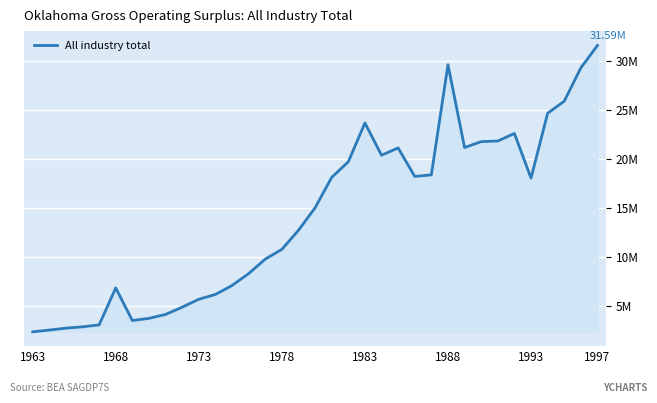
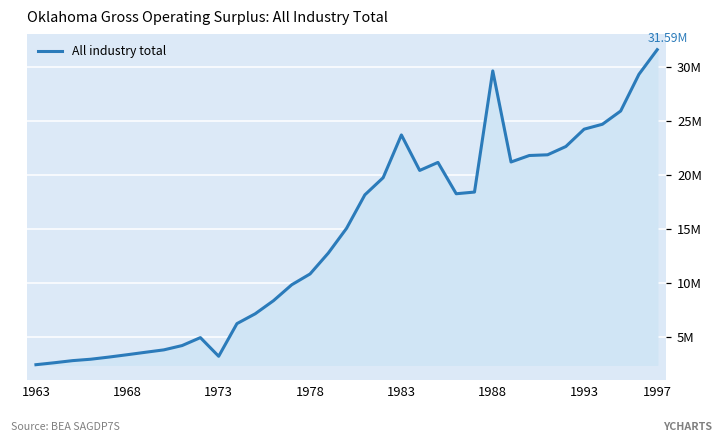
1968: 7000000 -> 3000000
1973: 6000000 -> 3000000
1993: 18000000 -> 24000000
